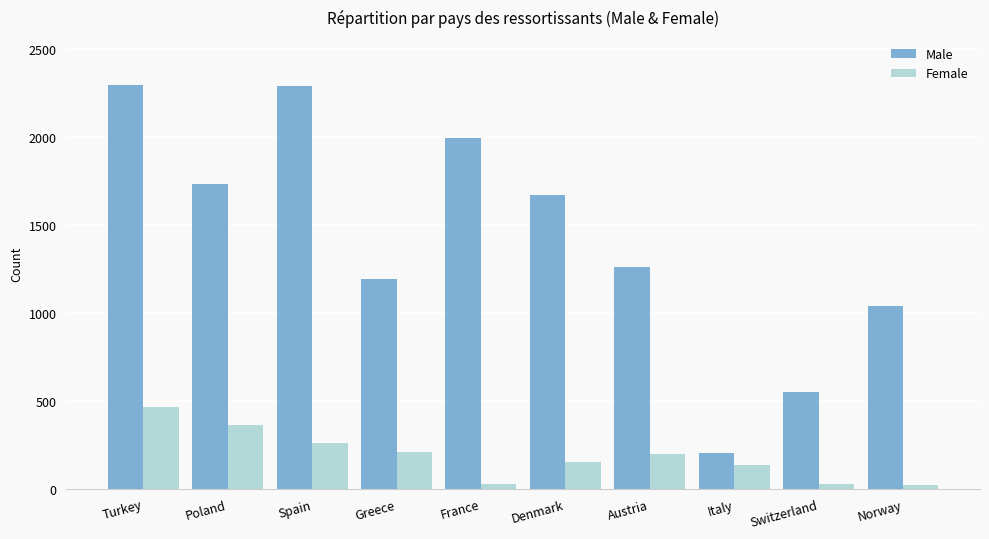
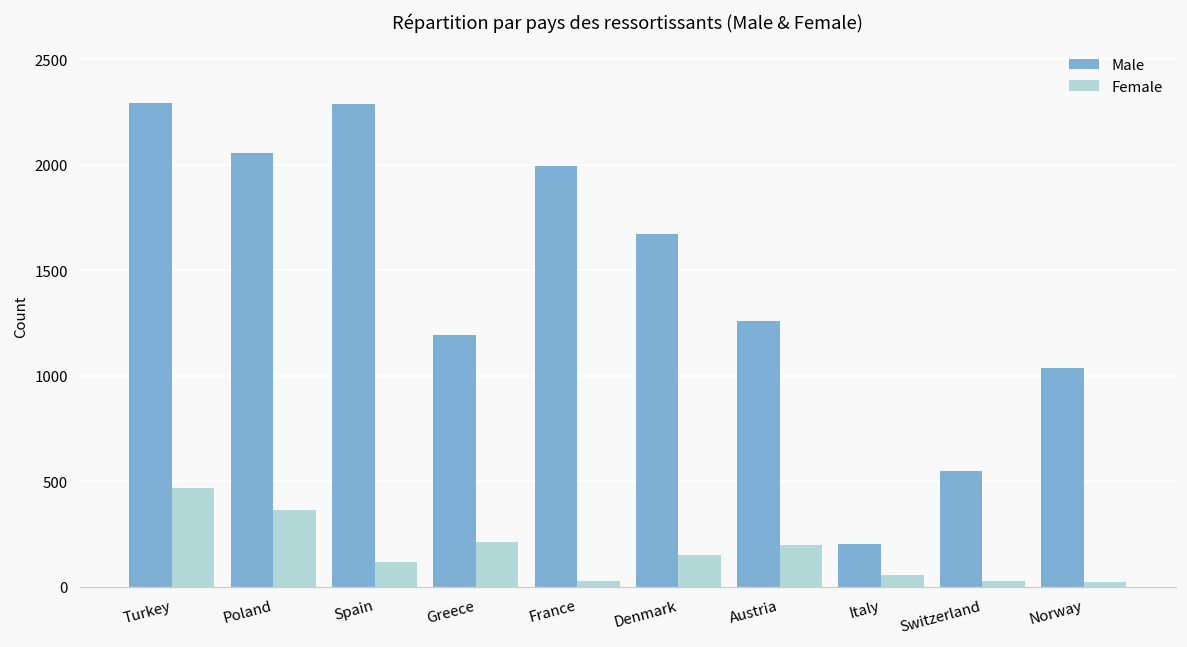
Male, Poland: 1730 -> 2050
Female, Spain: 260 -> 120
Female, Italy: 140 -> 60
